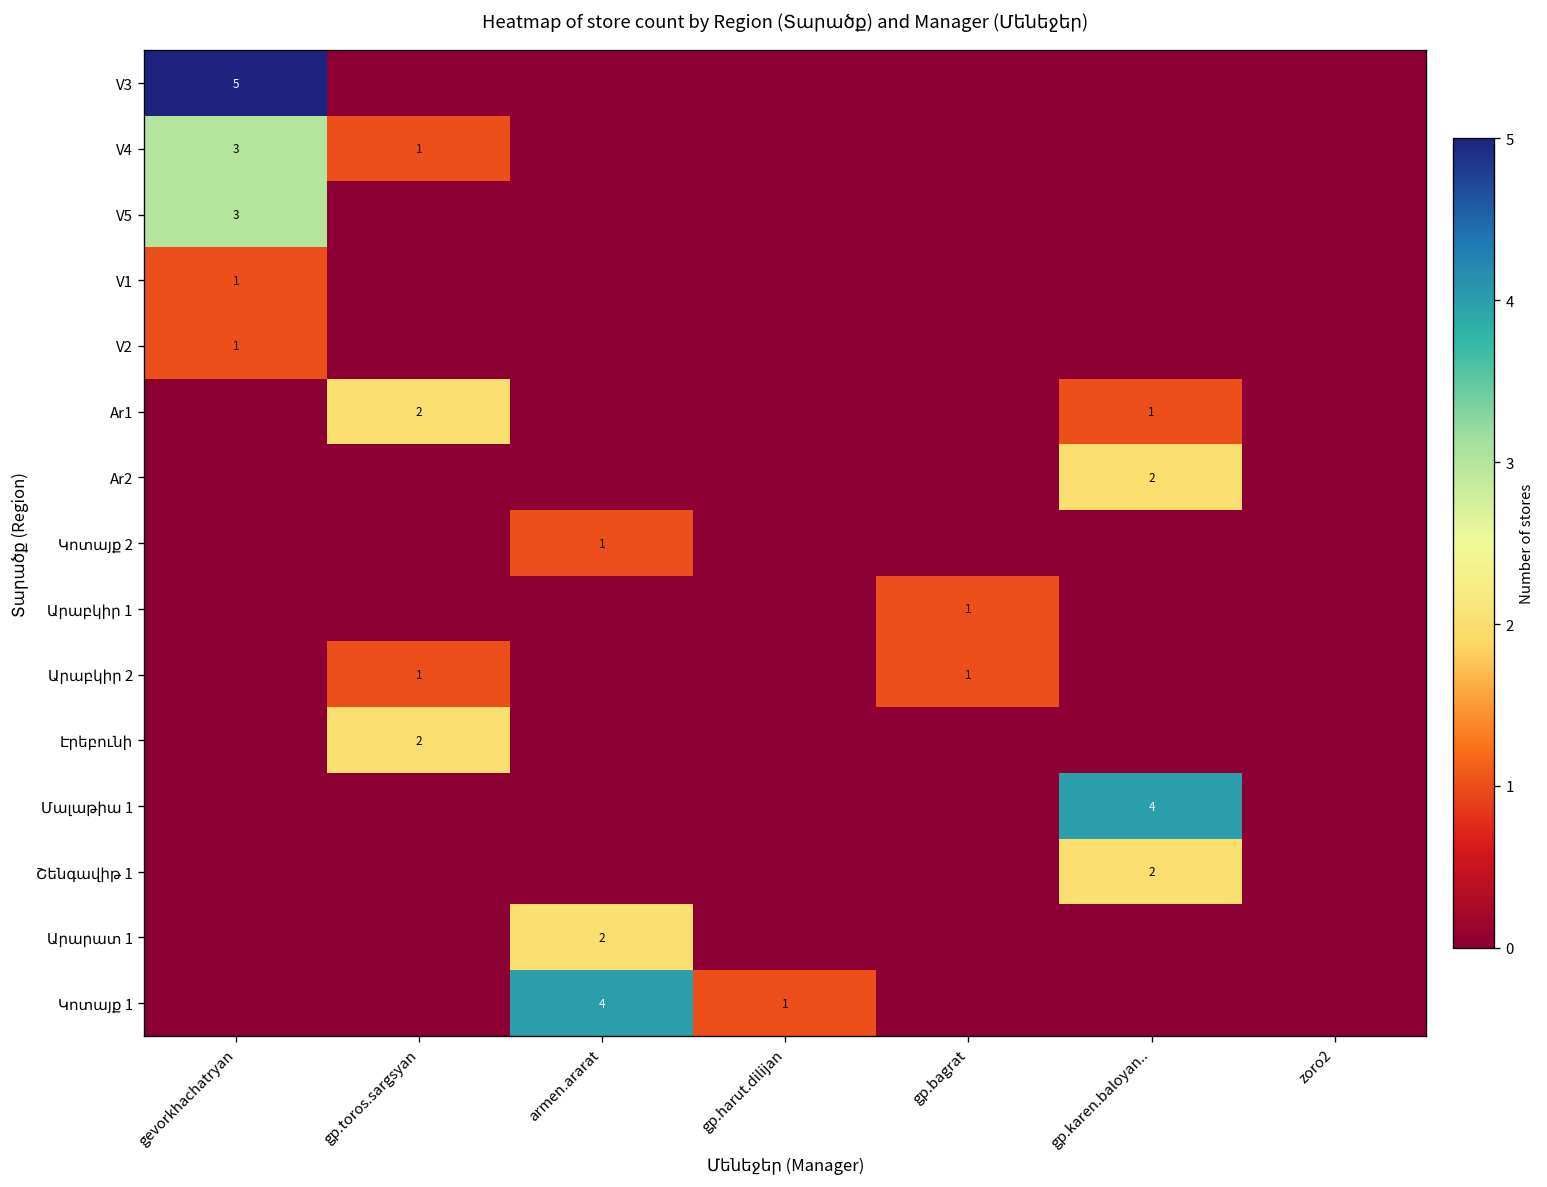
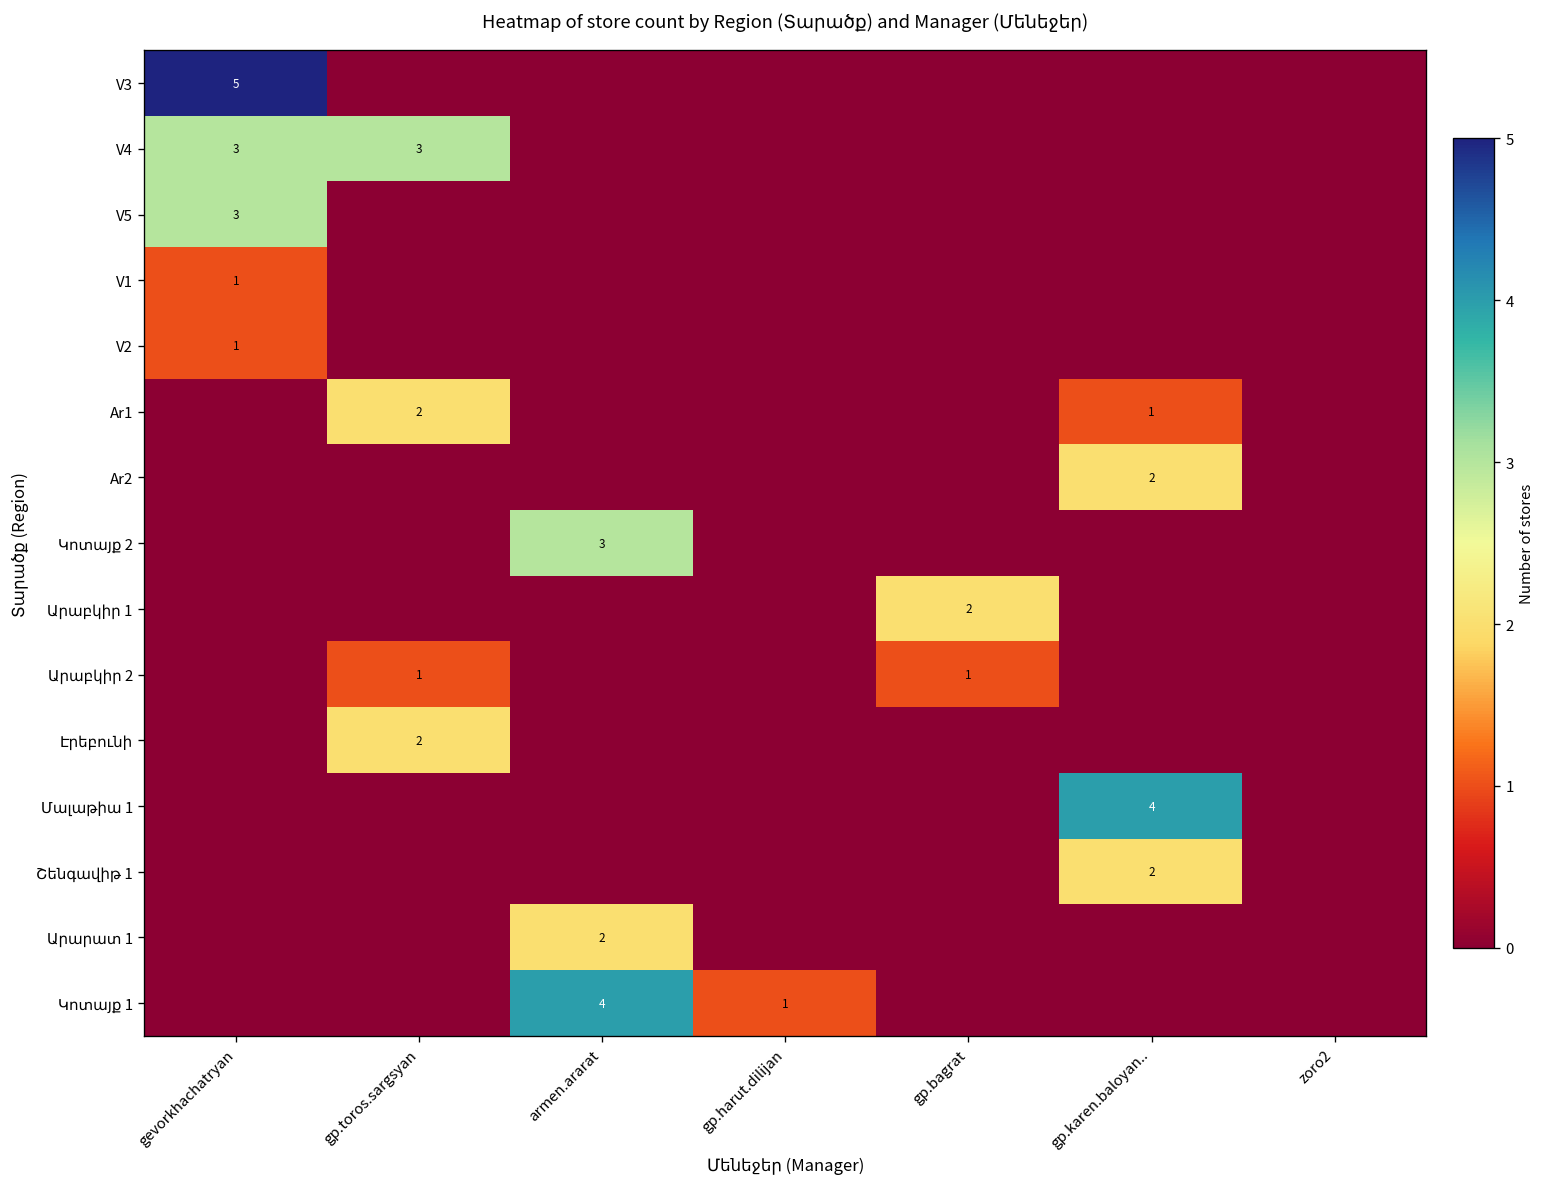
V4, gp.toros.sargsyan: 1 -> 3
Կոտայք 2, armen.ararat: 1 -> 3
Արաբկիր 1, gp.bagrat: 1 -> 2
